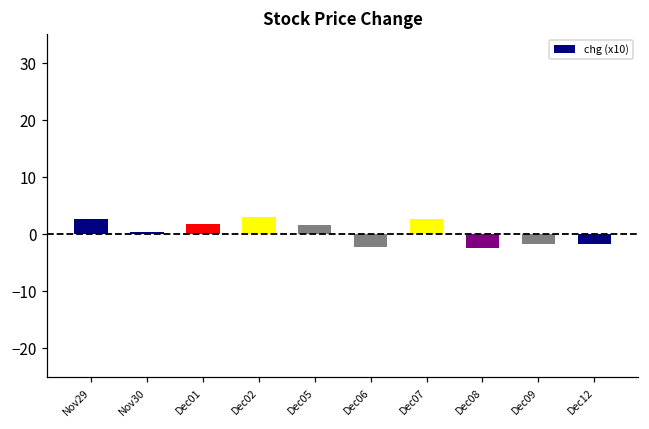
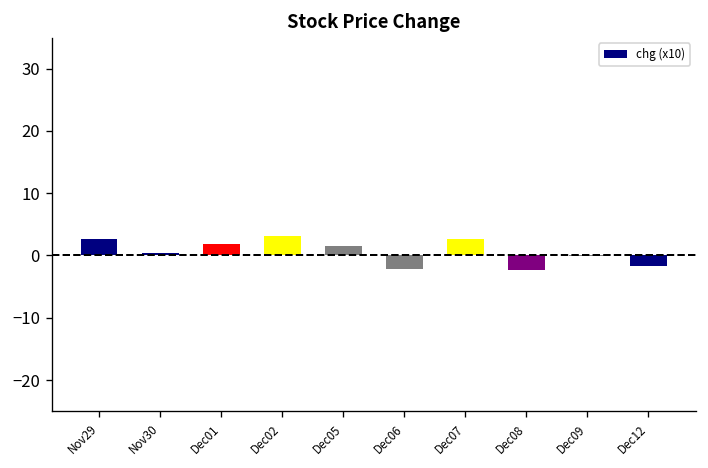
Dec09: -2 -> 0
